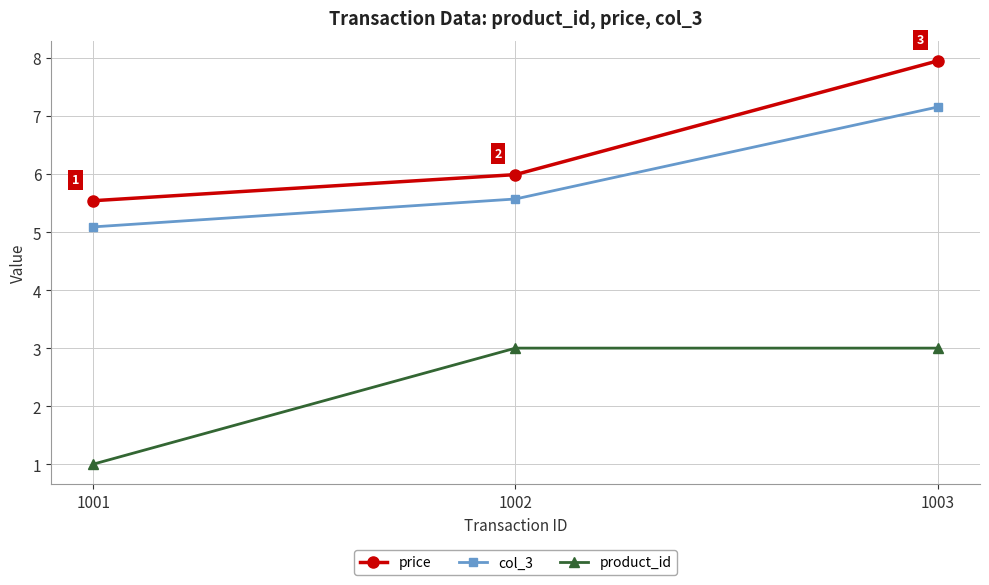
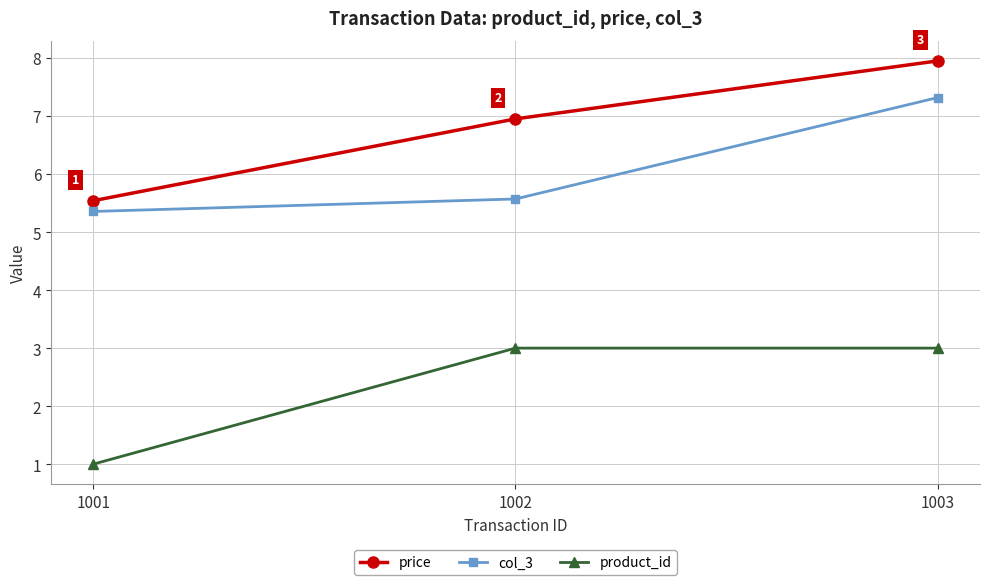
col_3, 1001: 5.1 -> 5.4
price, 1002: 6.0 -> 7.0
col_3, 1003: 7.2 -> 7.3
